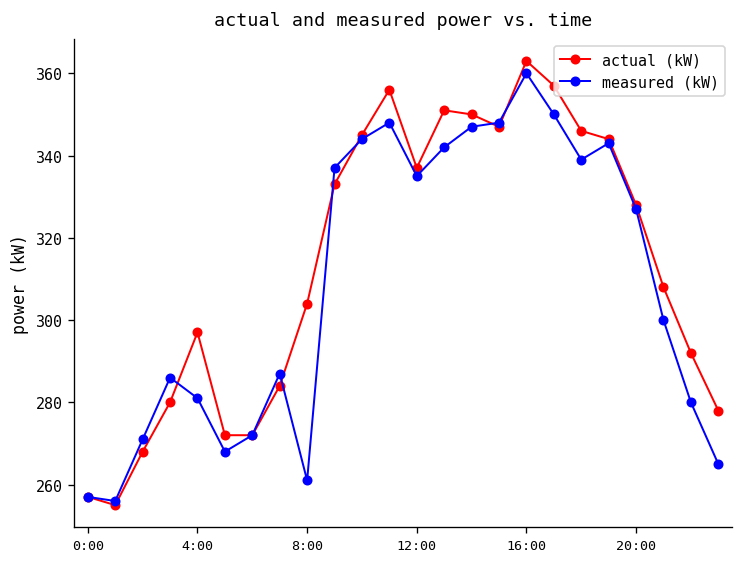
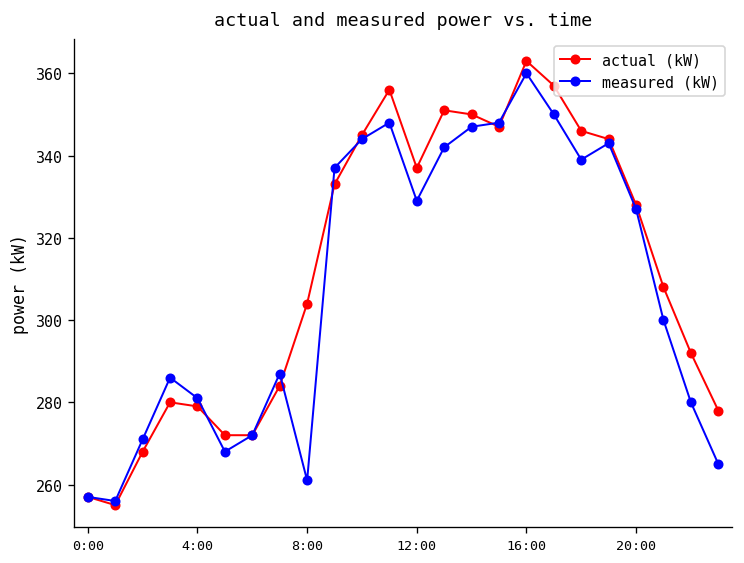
actual (kW), 4:00: 297 -> 279
measured (kW), 12:00: 335 -> 329
